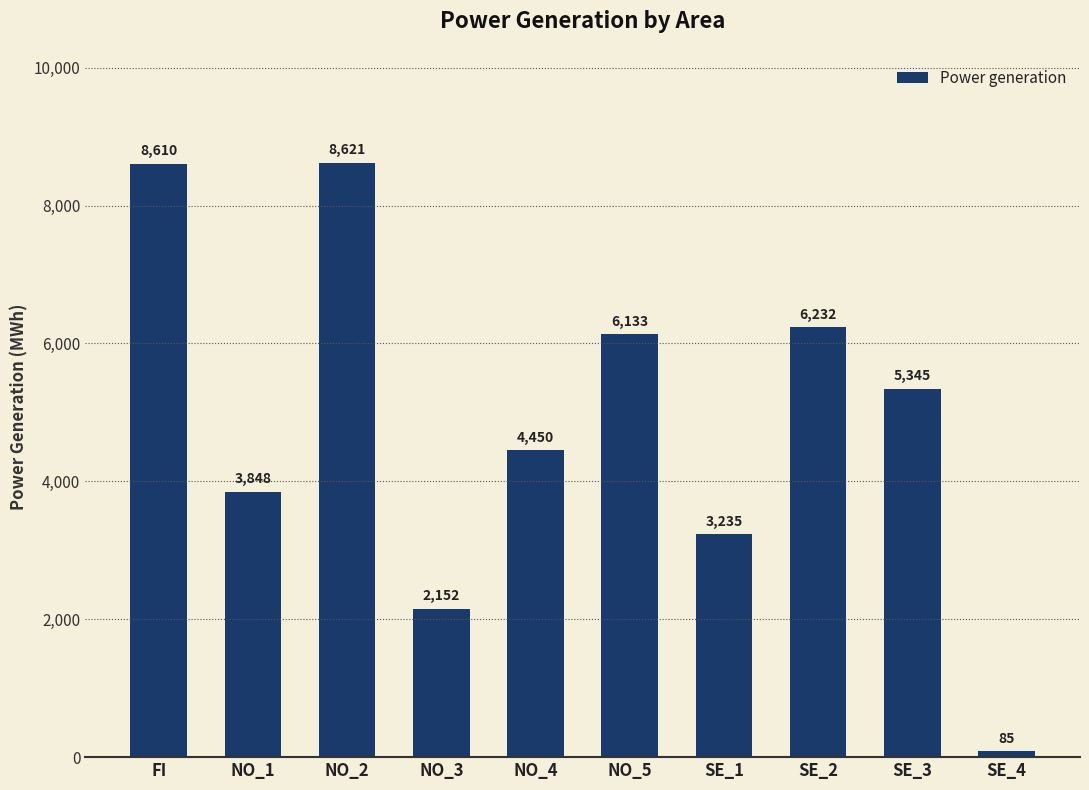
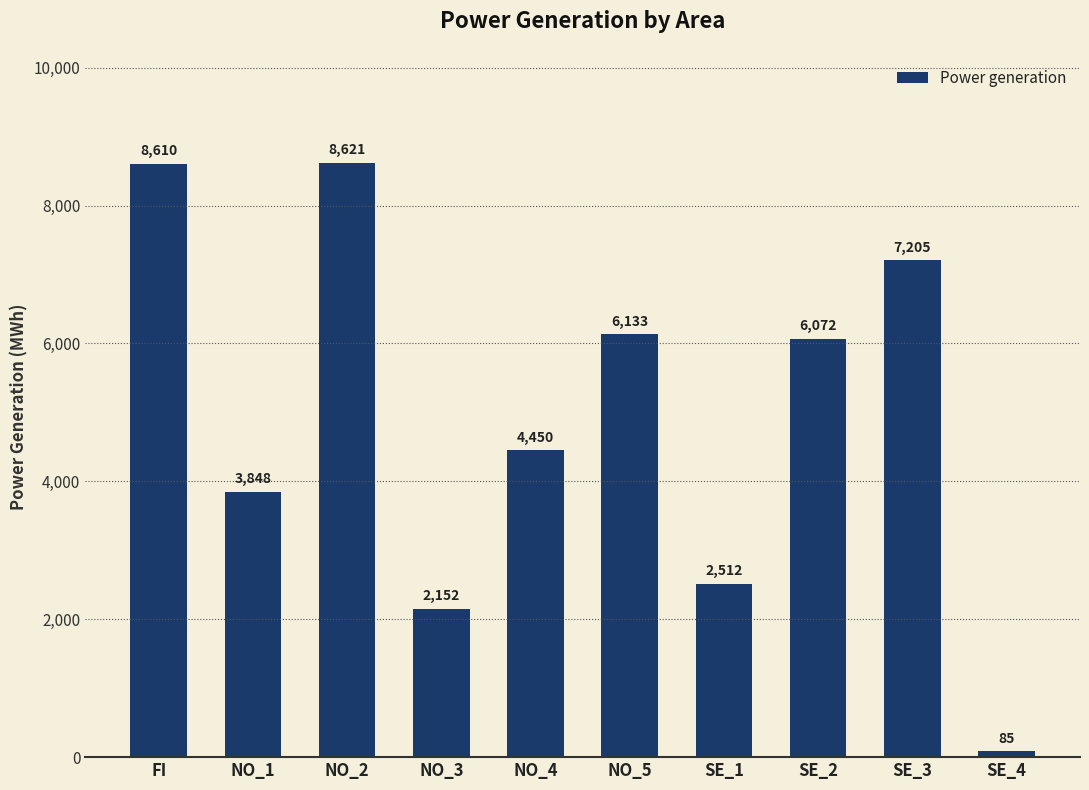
SE_1: 3,235 -> 2,512
SE_2: 6,232 -> 6,072
SE_3: 5,345 -> 7,205
